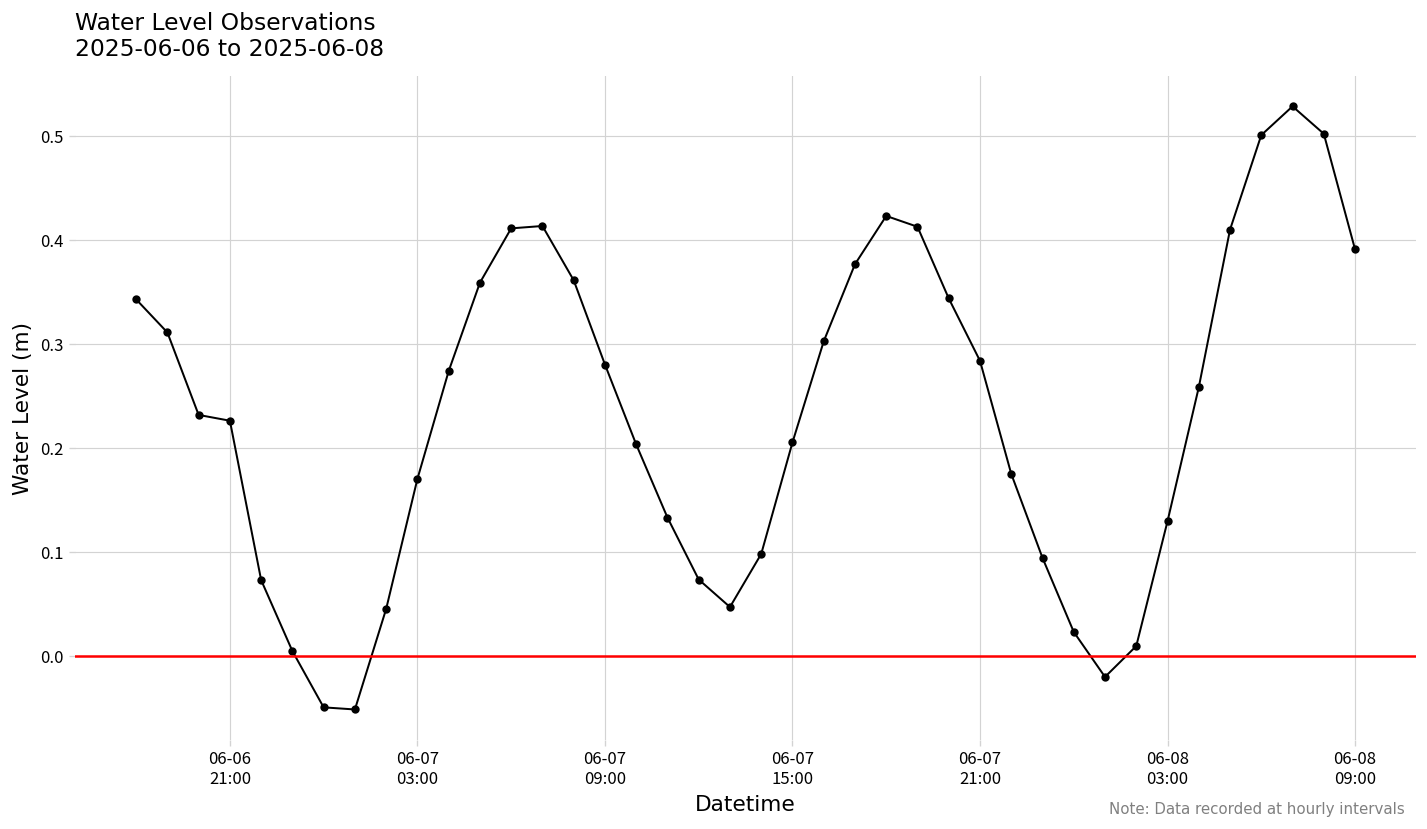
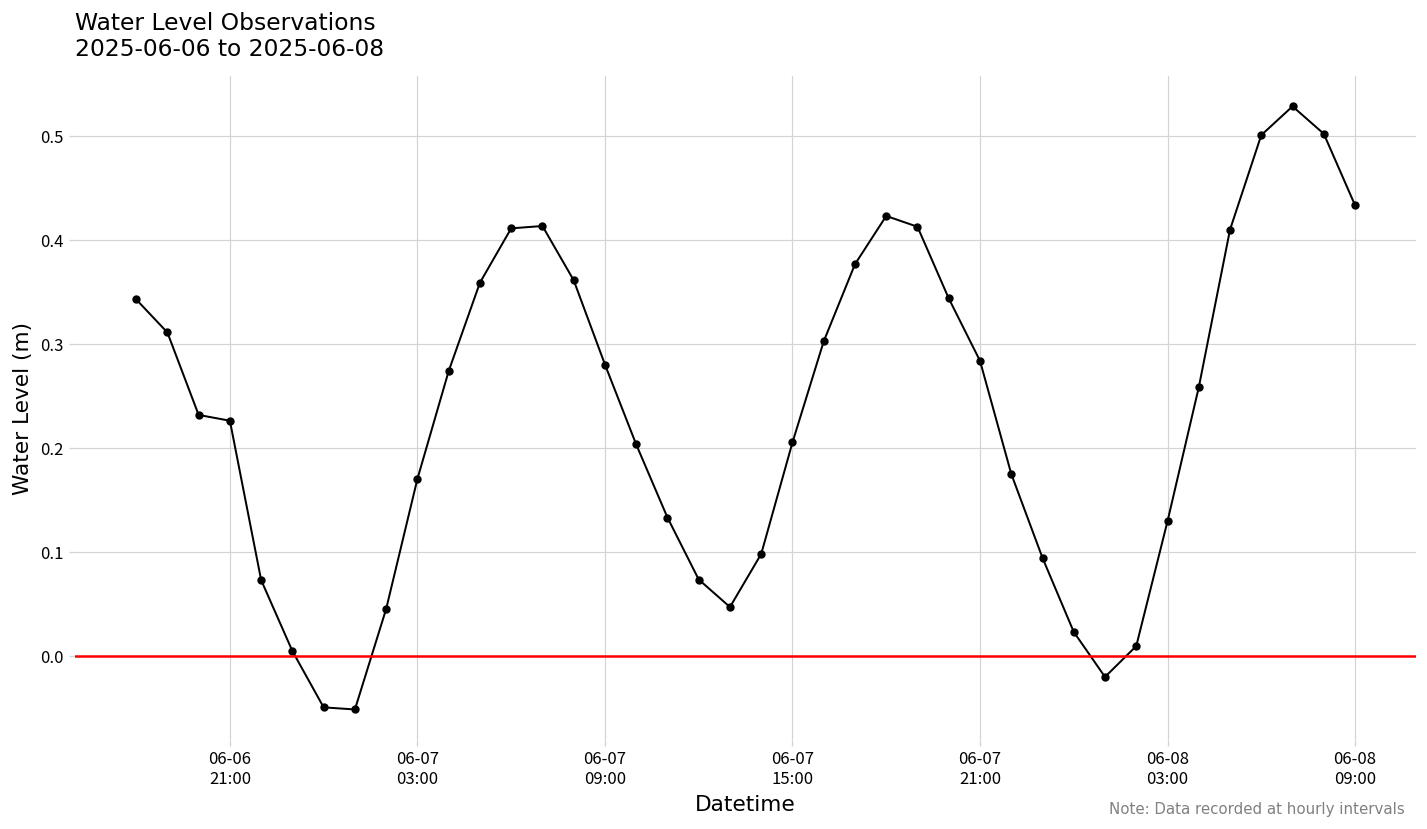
06-08 09:00: 0.39 -> 0.43
